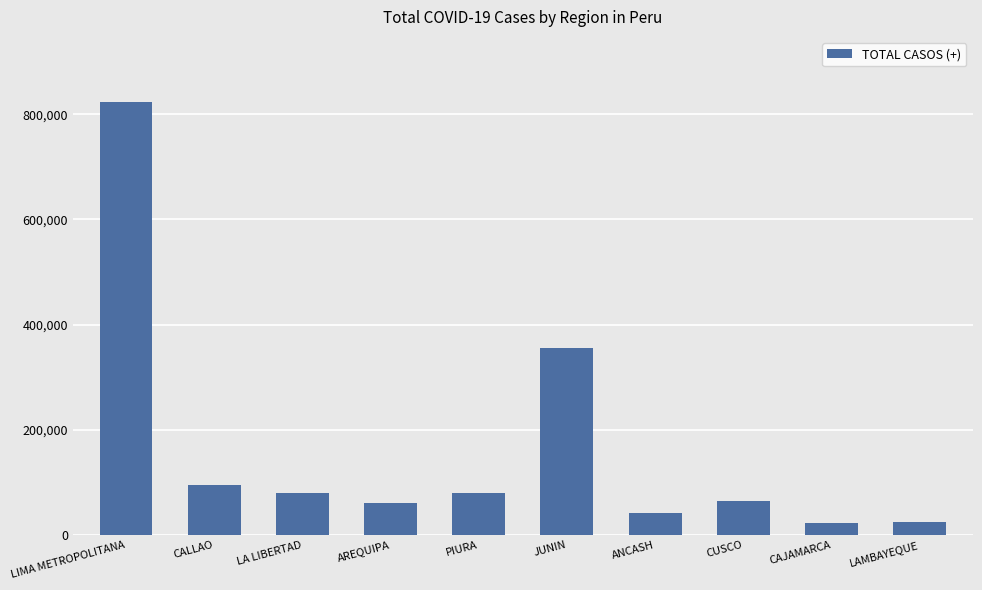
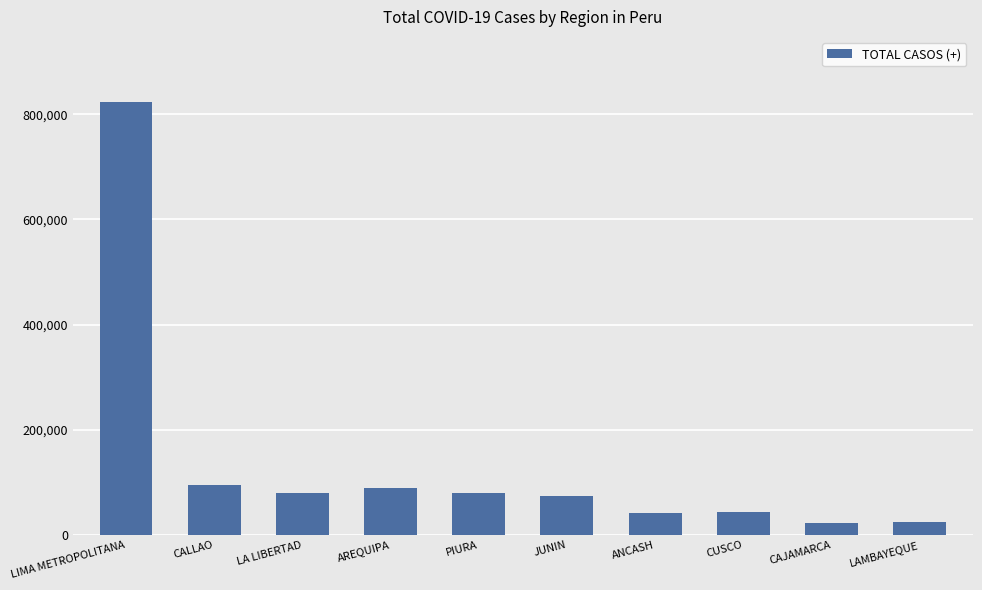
AREQUIPA: 60,000 -> 90,000
JUNIN: 360,000 -> 70,000
CUSCO: 60,000 -> 40,000
